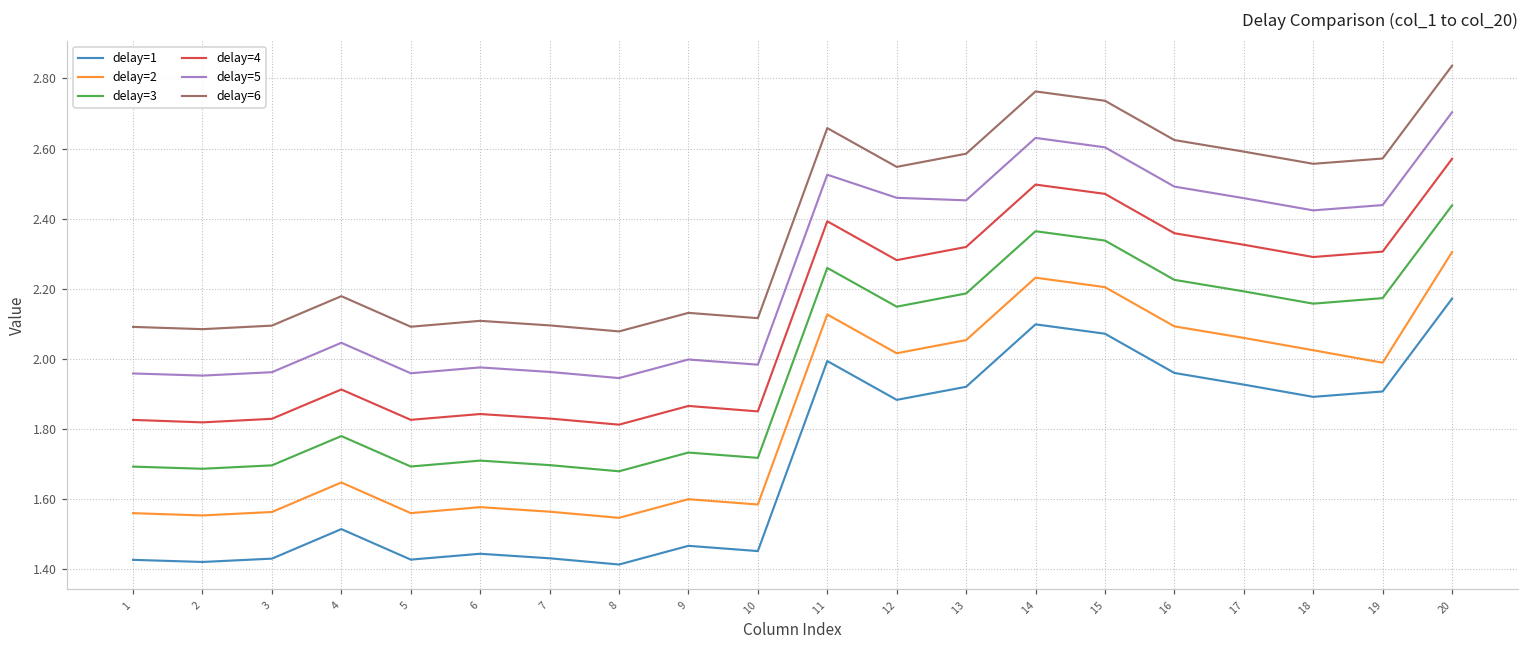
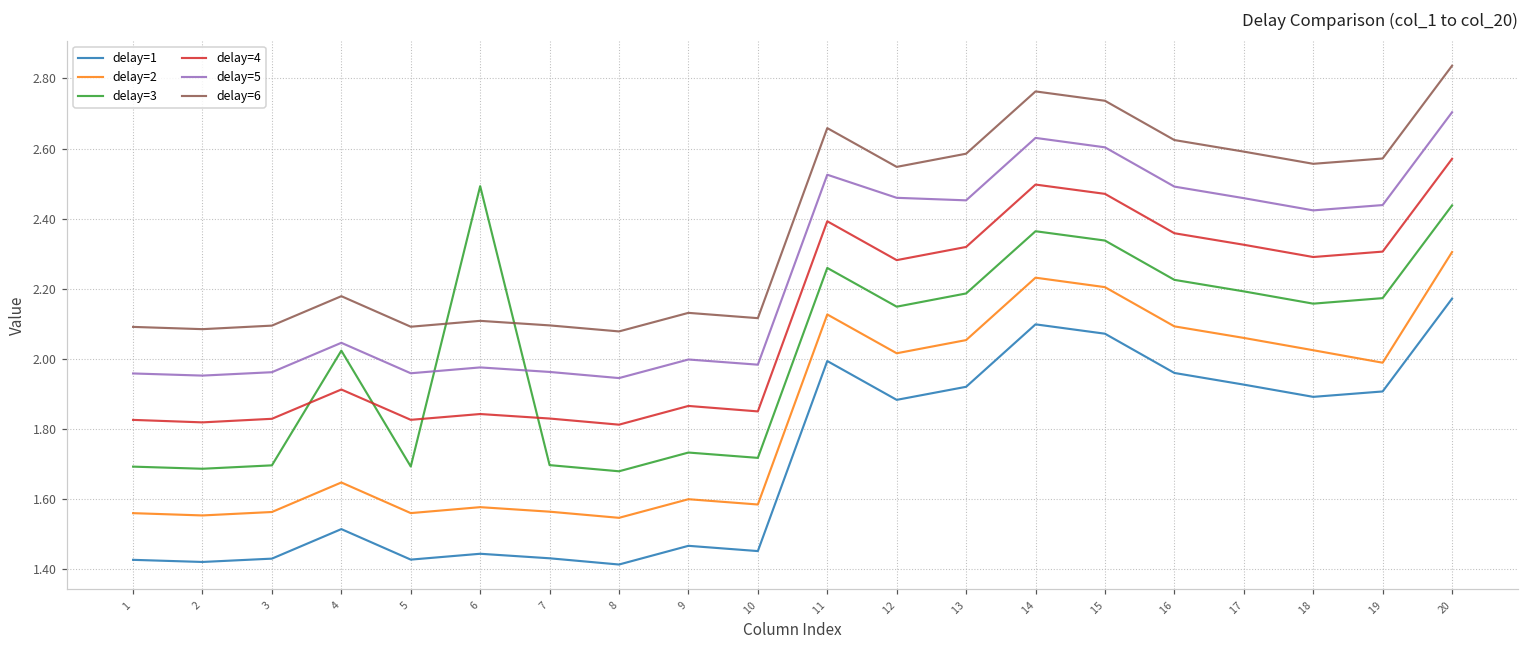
delay=3, 4: 1.78 -> 2.02
delay=3, 6: 1.71 -> 2.49
